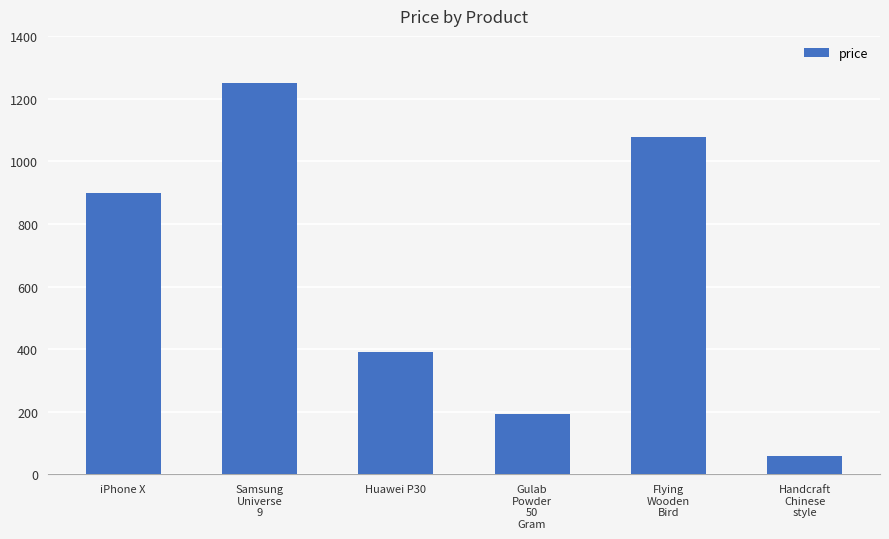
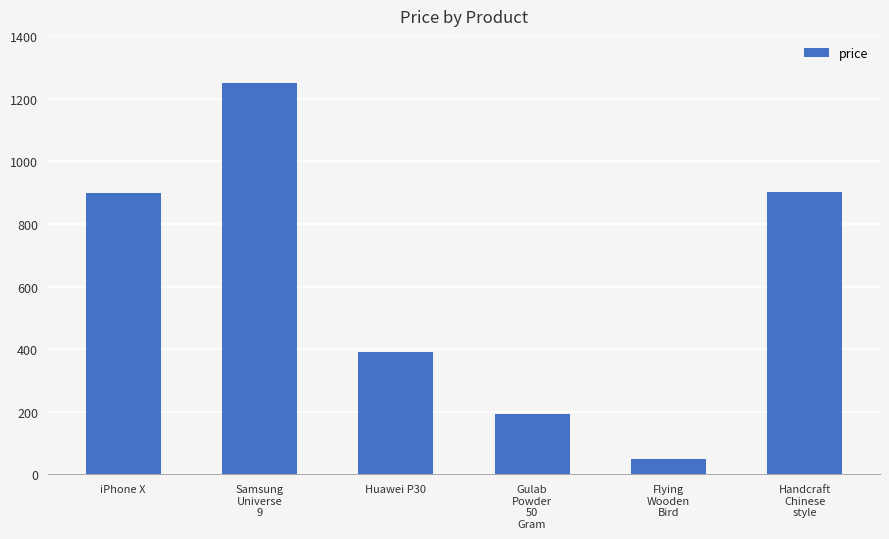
Flying Wooden Bird: 1080 -> 50
Handcraft Chinese style: 60 -> 900
